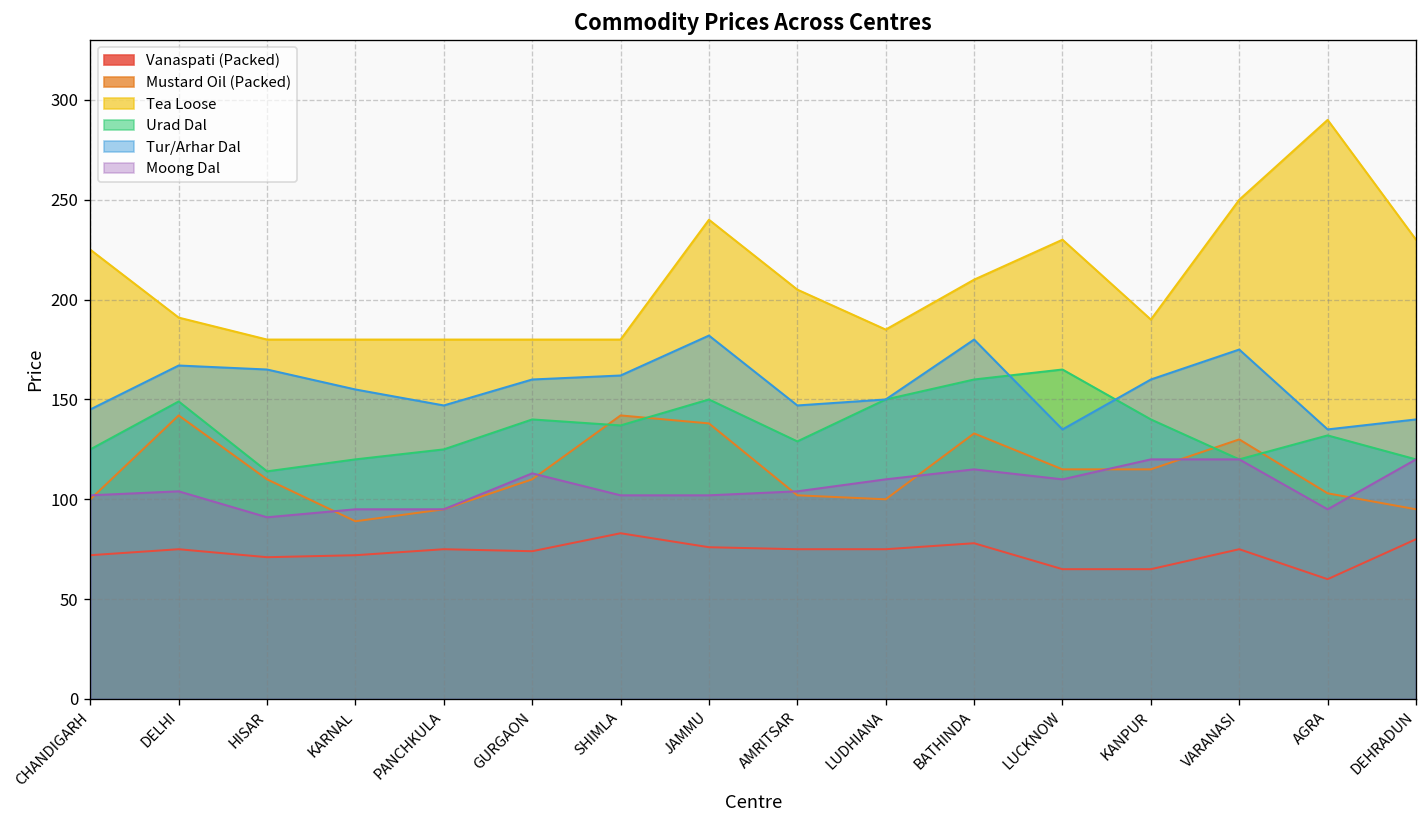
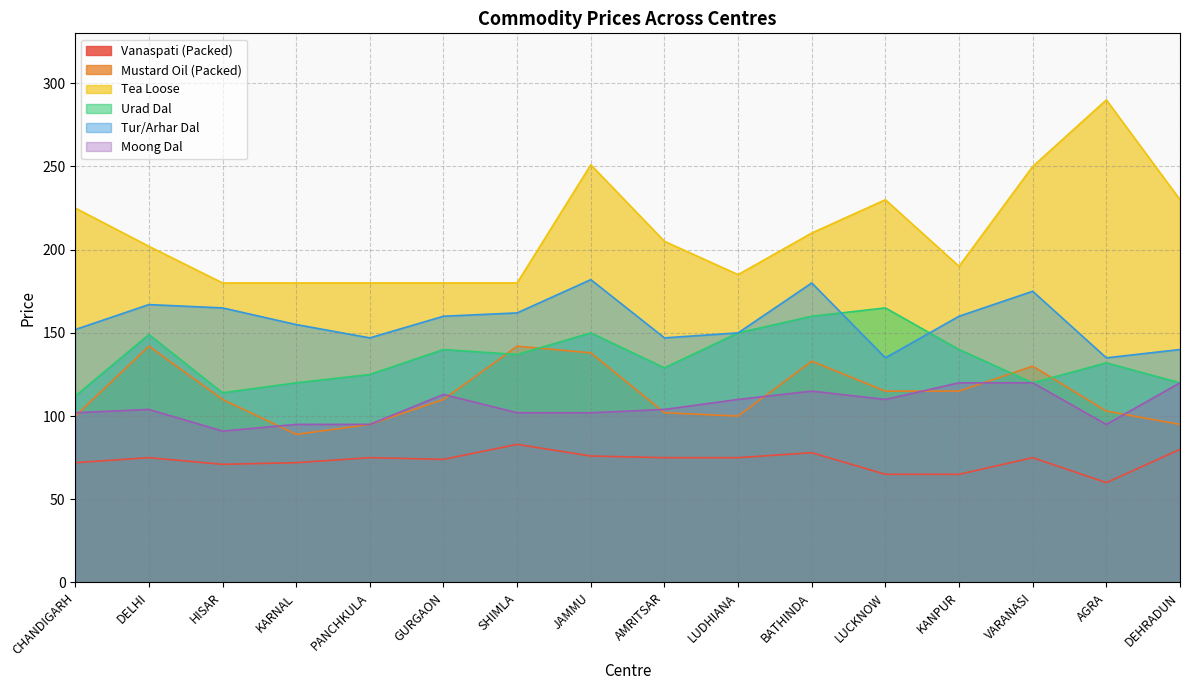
Urad Dal, CHANDIGARH: 125 -> 112
Tur/Arhar Dal, CHANDIGARH: 145 -> 152
Tea Loose, DELHI: 191 -> 202
Tea Loose, JAMMU: 240 -> 251
